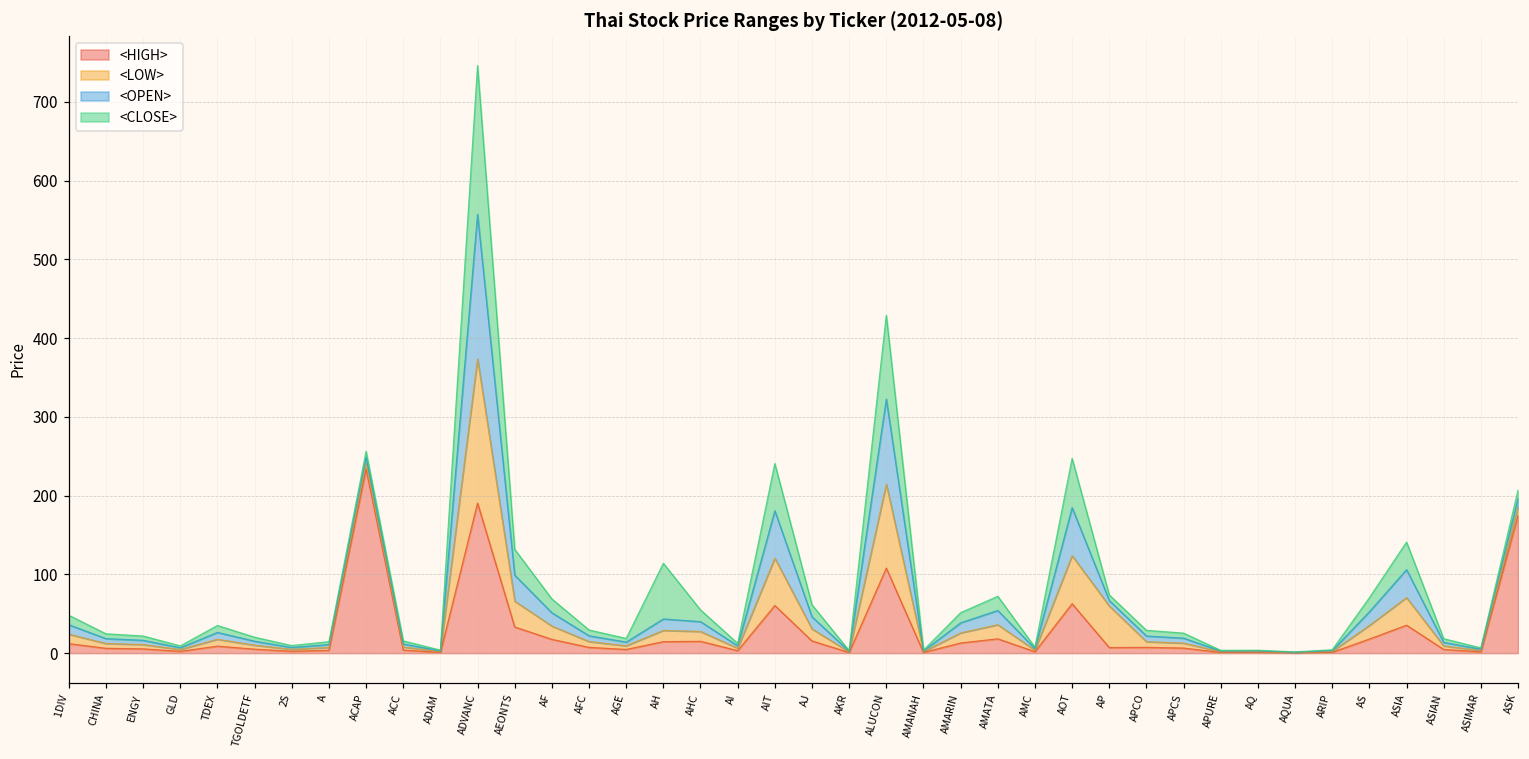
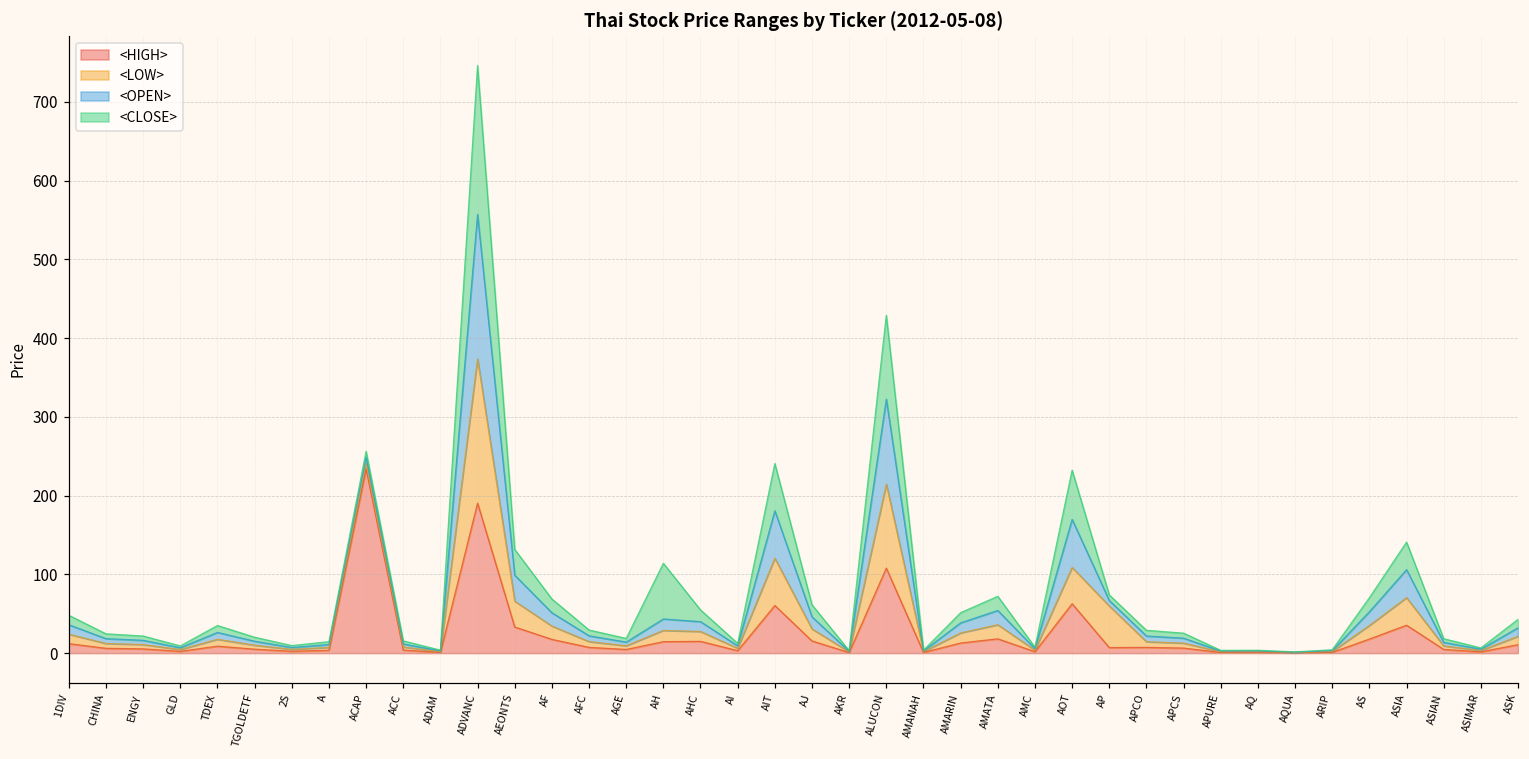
<LOW>, AOT: 60 -> 50
<HIGH>, ASK: 170 -> 10
